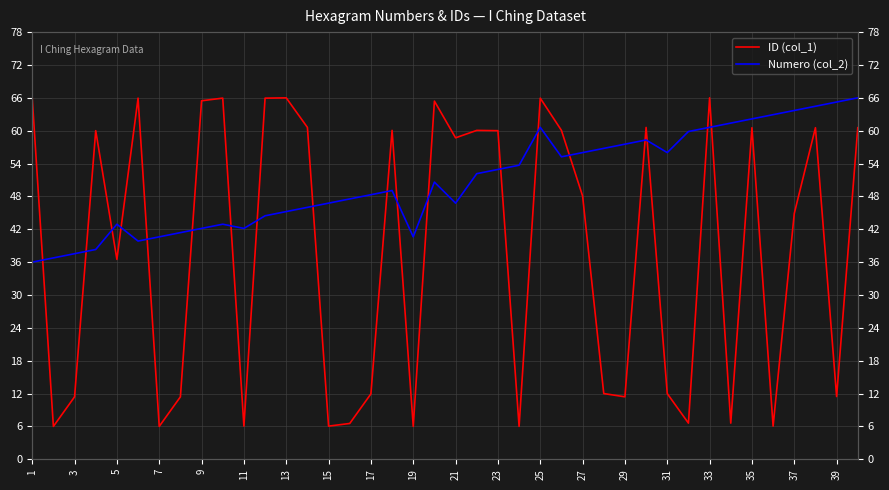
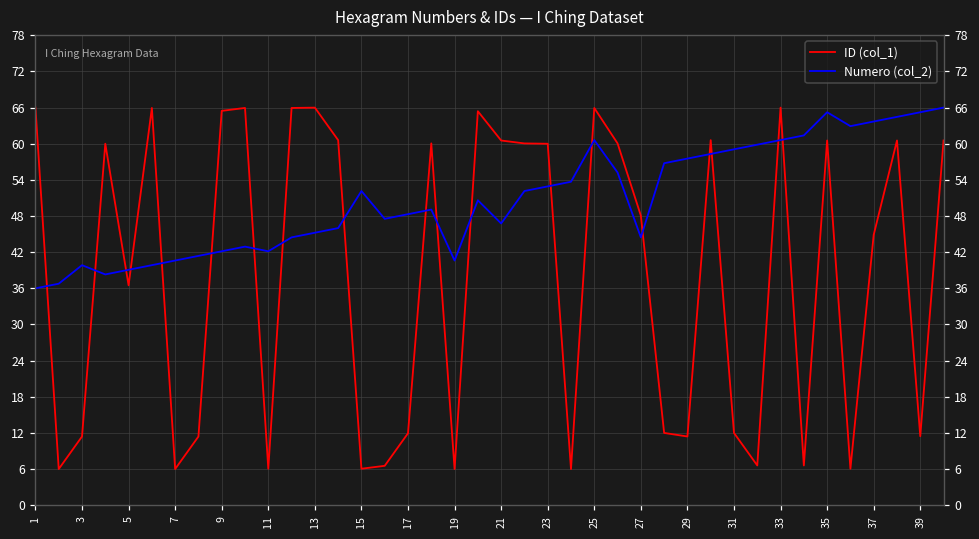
Numero (col_2), 3: 38 -> 40
Numero (col_2), 5: 43 -> 39
Numero (col_2), 15: 47 -> 52
ID (col_1), 21: 59 -> 61
Numero (col_2), 27: 56 -> 44
Numero (col_2), 31: 56 -> 59
Numero (col_2), 35: 62 -> 65
